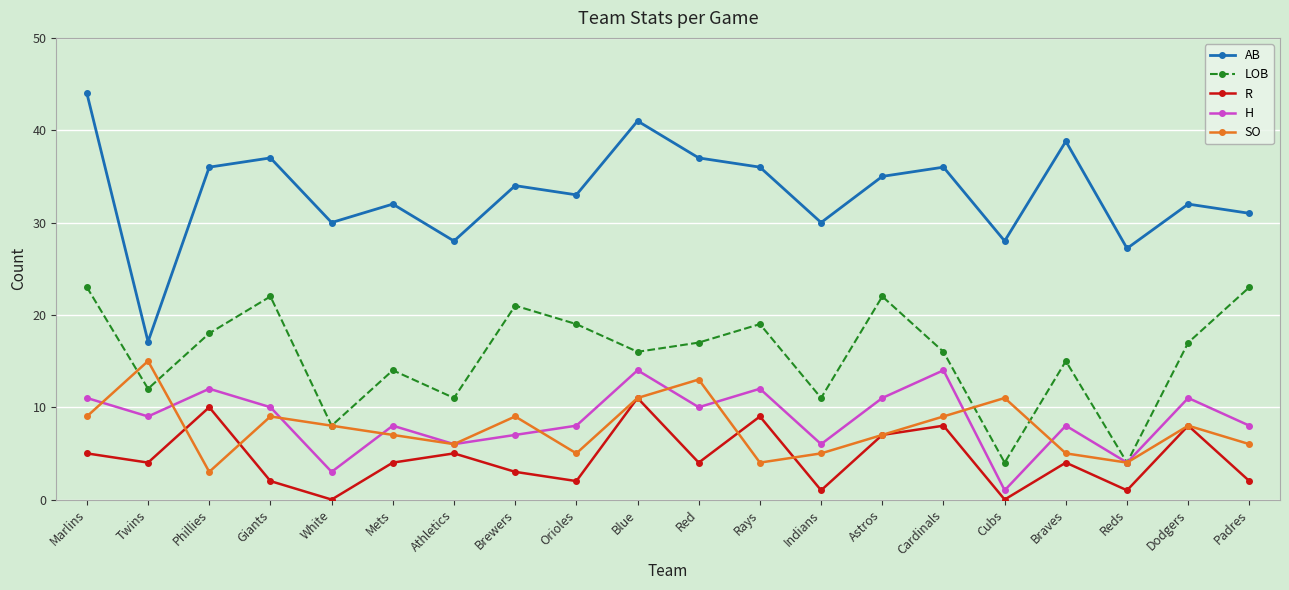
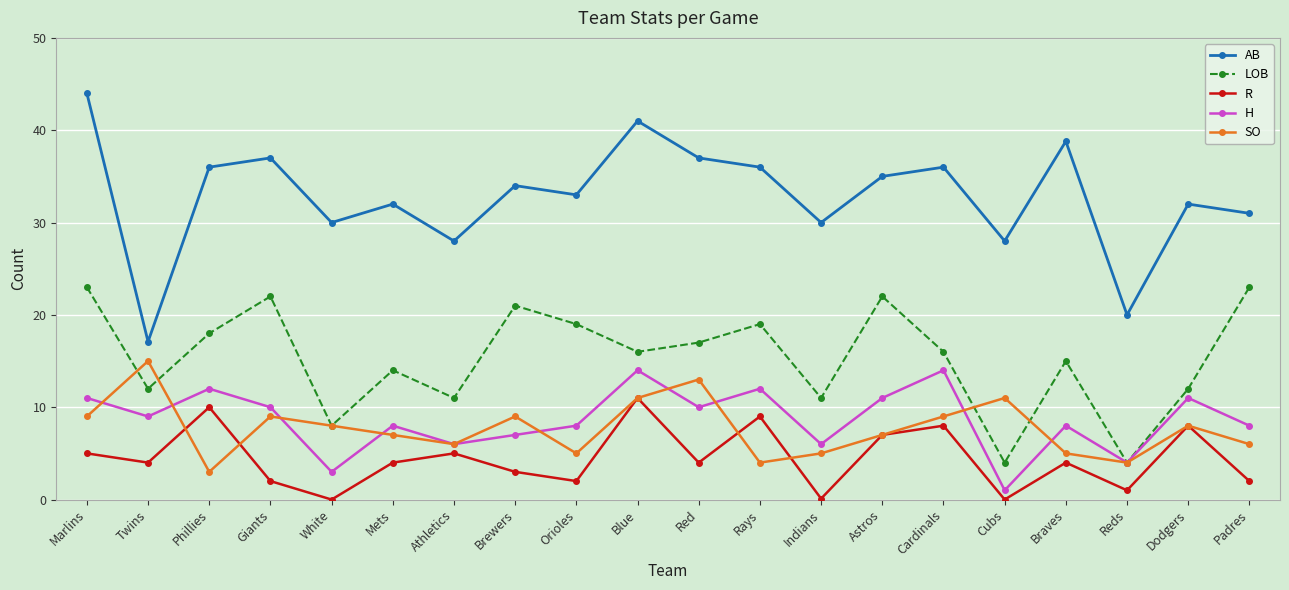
R, Indians: 1 -> 0
AB, Reds: 27 -> 20
LOB, Dodgers: 17 -> 12
